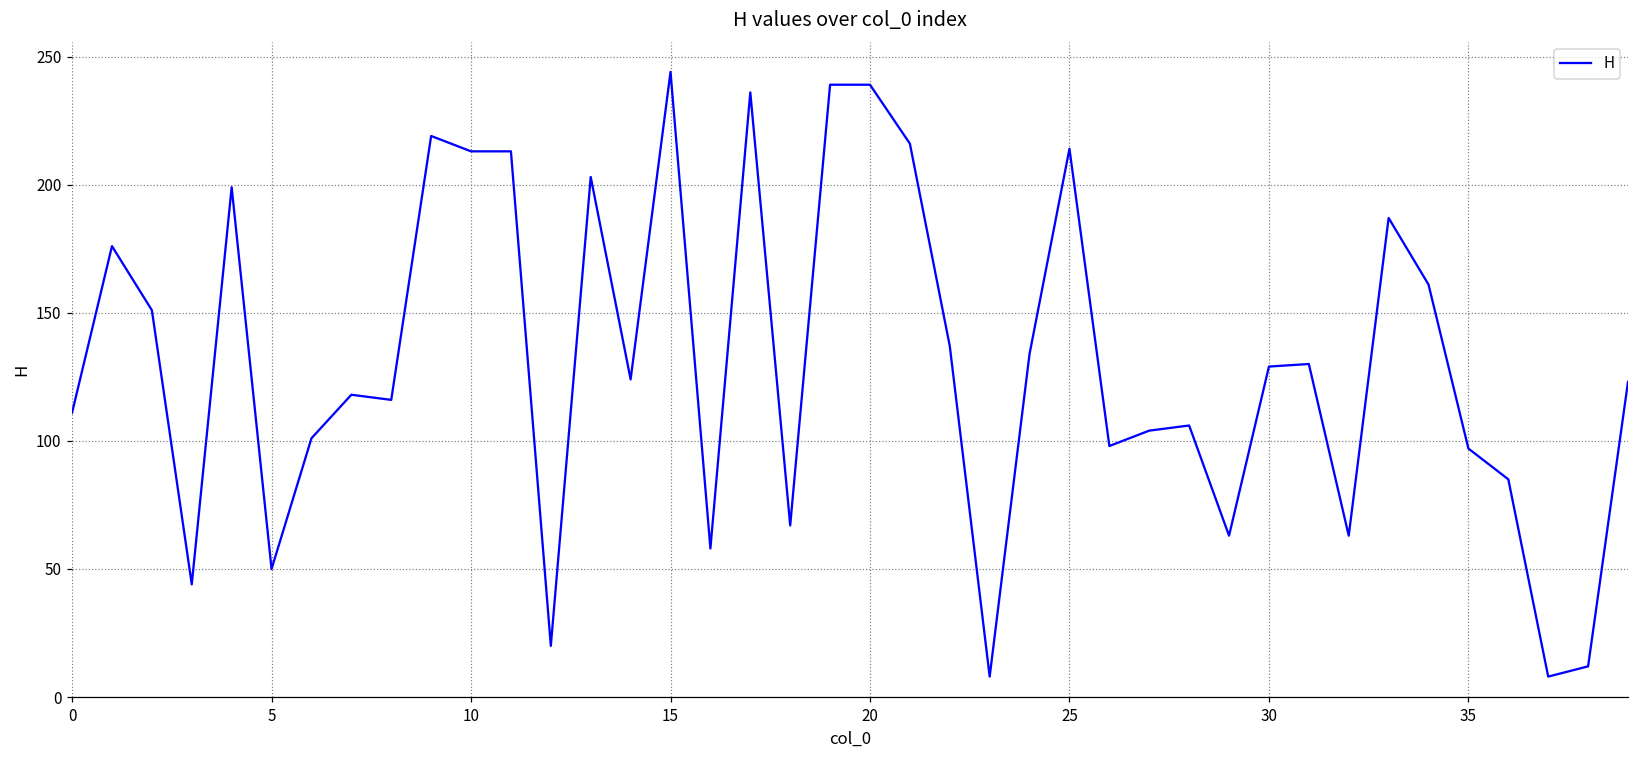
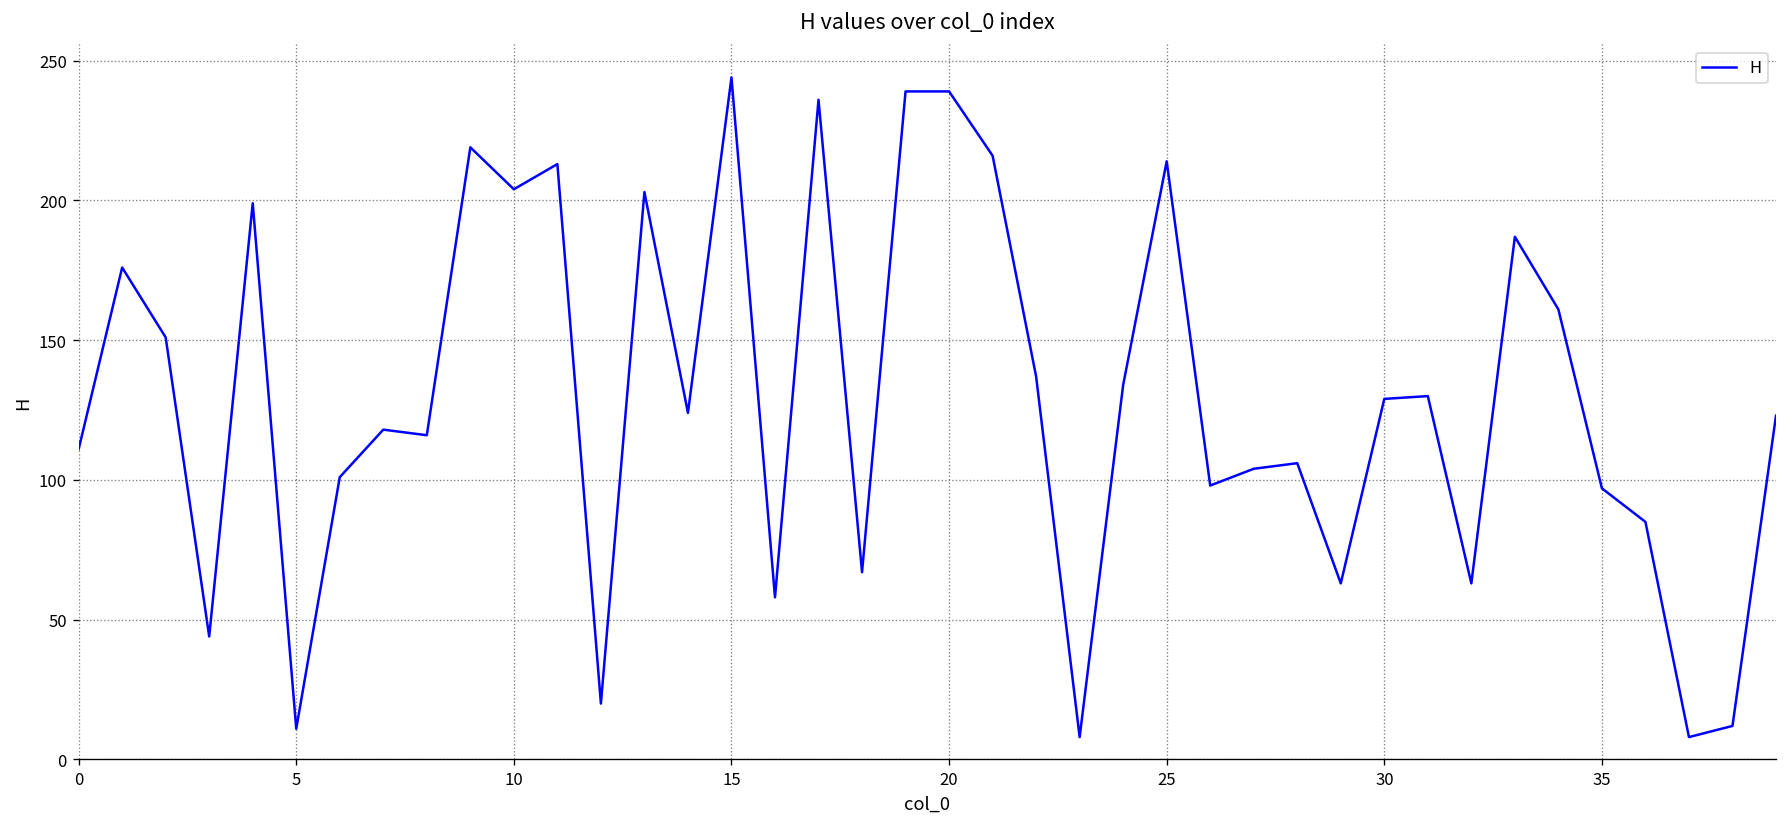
5: 50 -> 11
10: 213 -> 204
